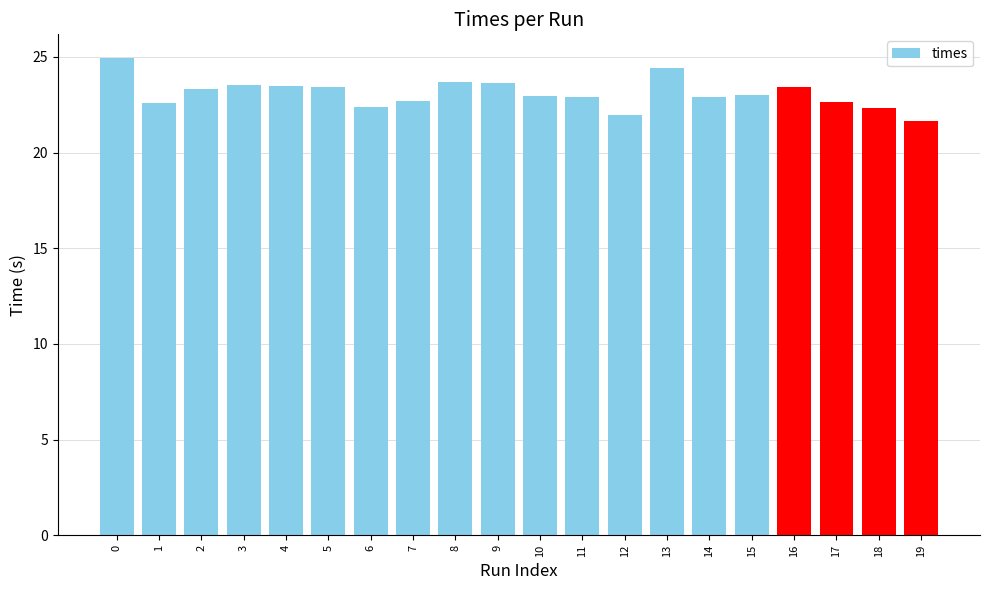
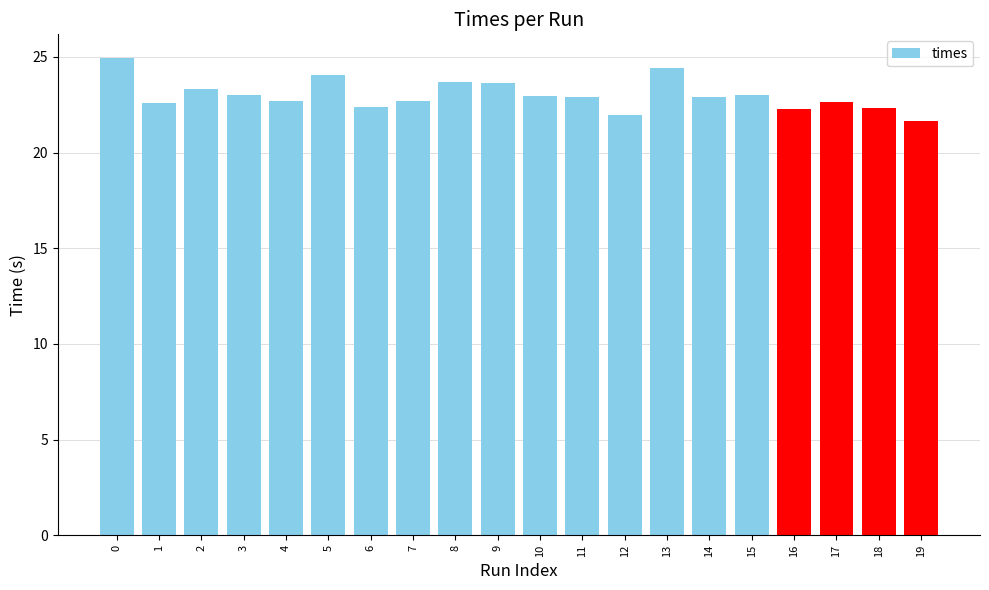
3: 23.5 -> 23.0
4: 23.5 -> 22.7
5: 23.4 -> 24.0
16: 23.4 -> 22.3
